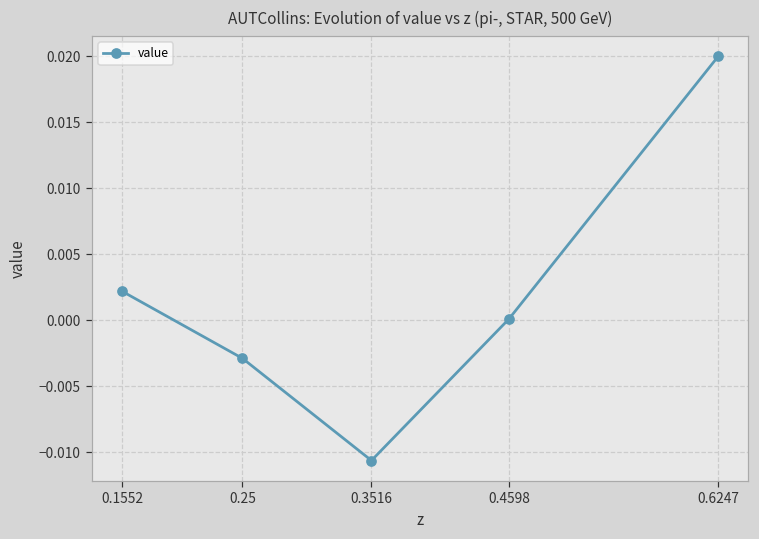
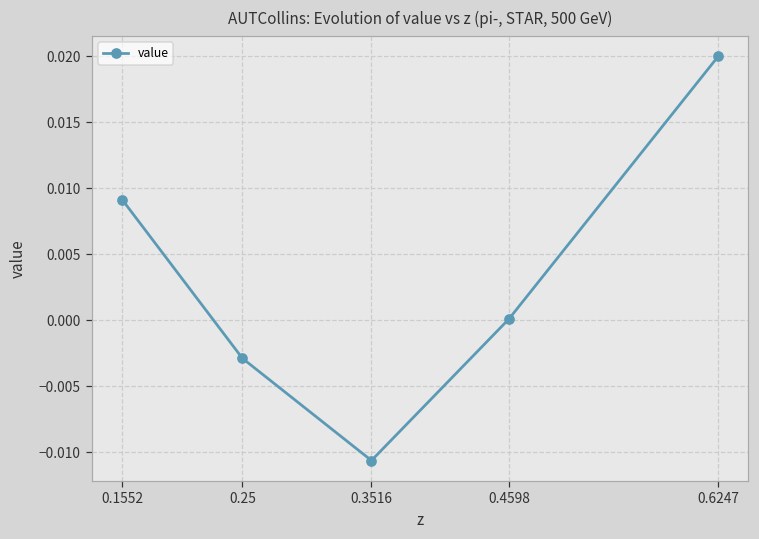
0.1552: 0.0022 -> 0.0091
